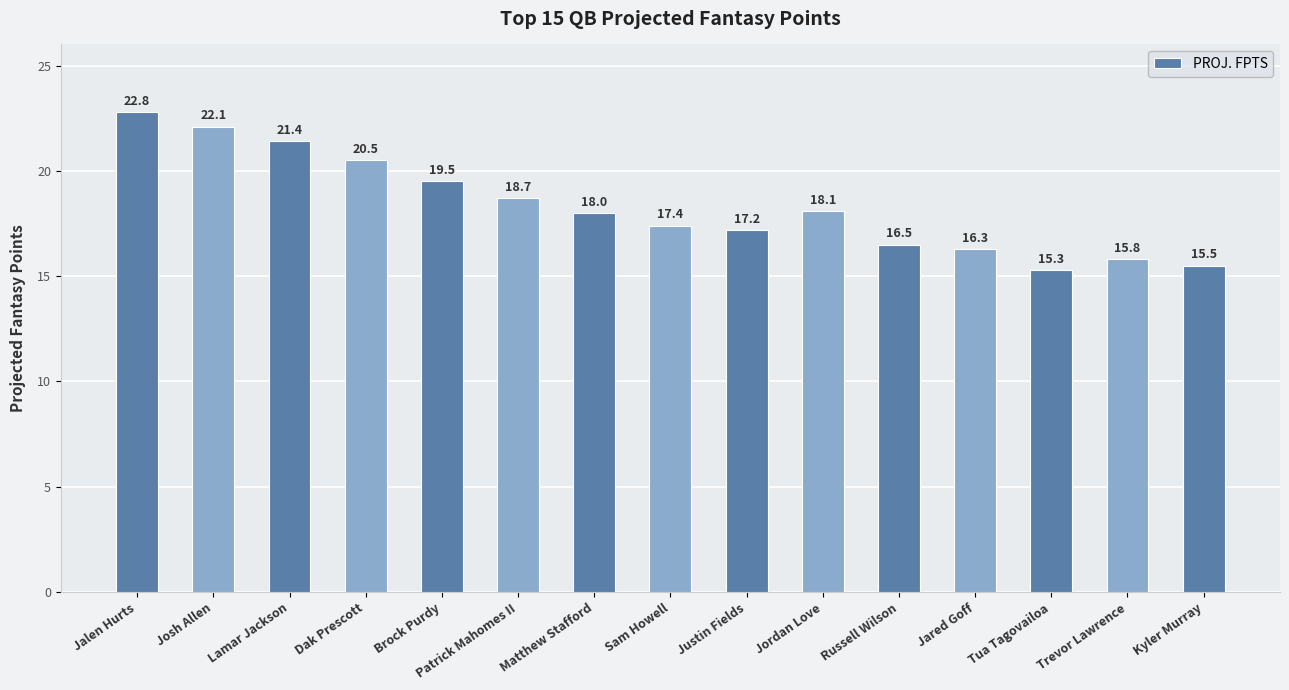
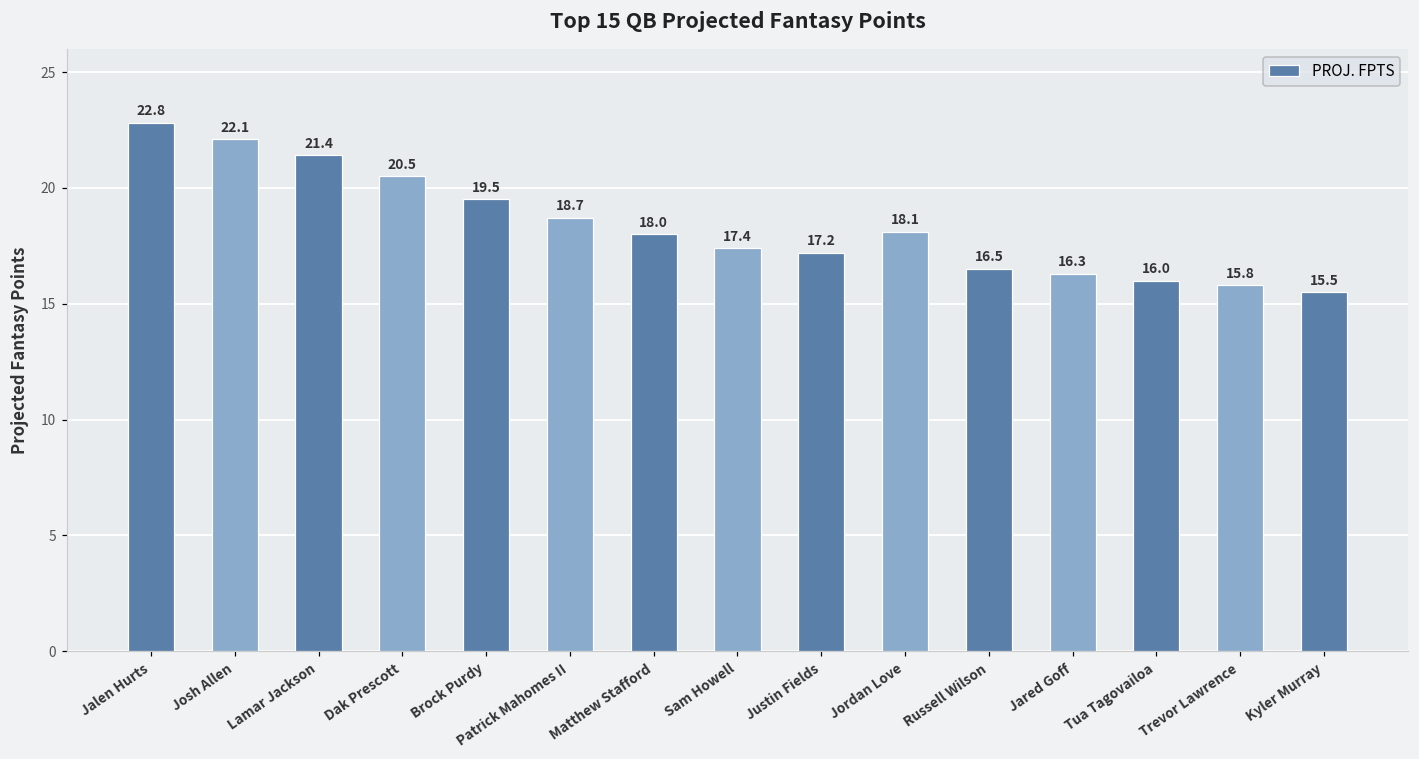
Tua Tagovailoa: 15.3 -> 16.0
